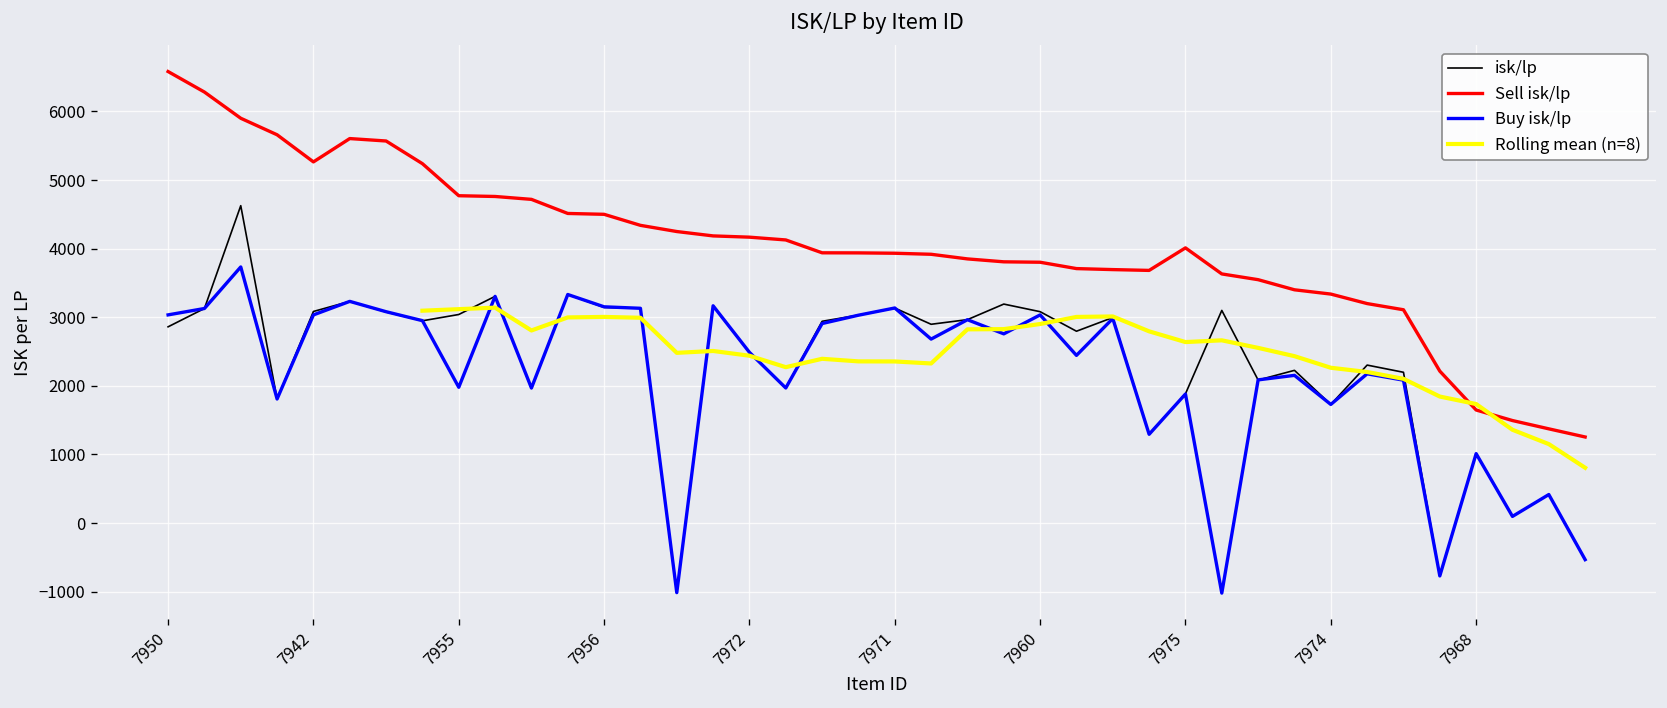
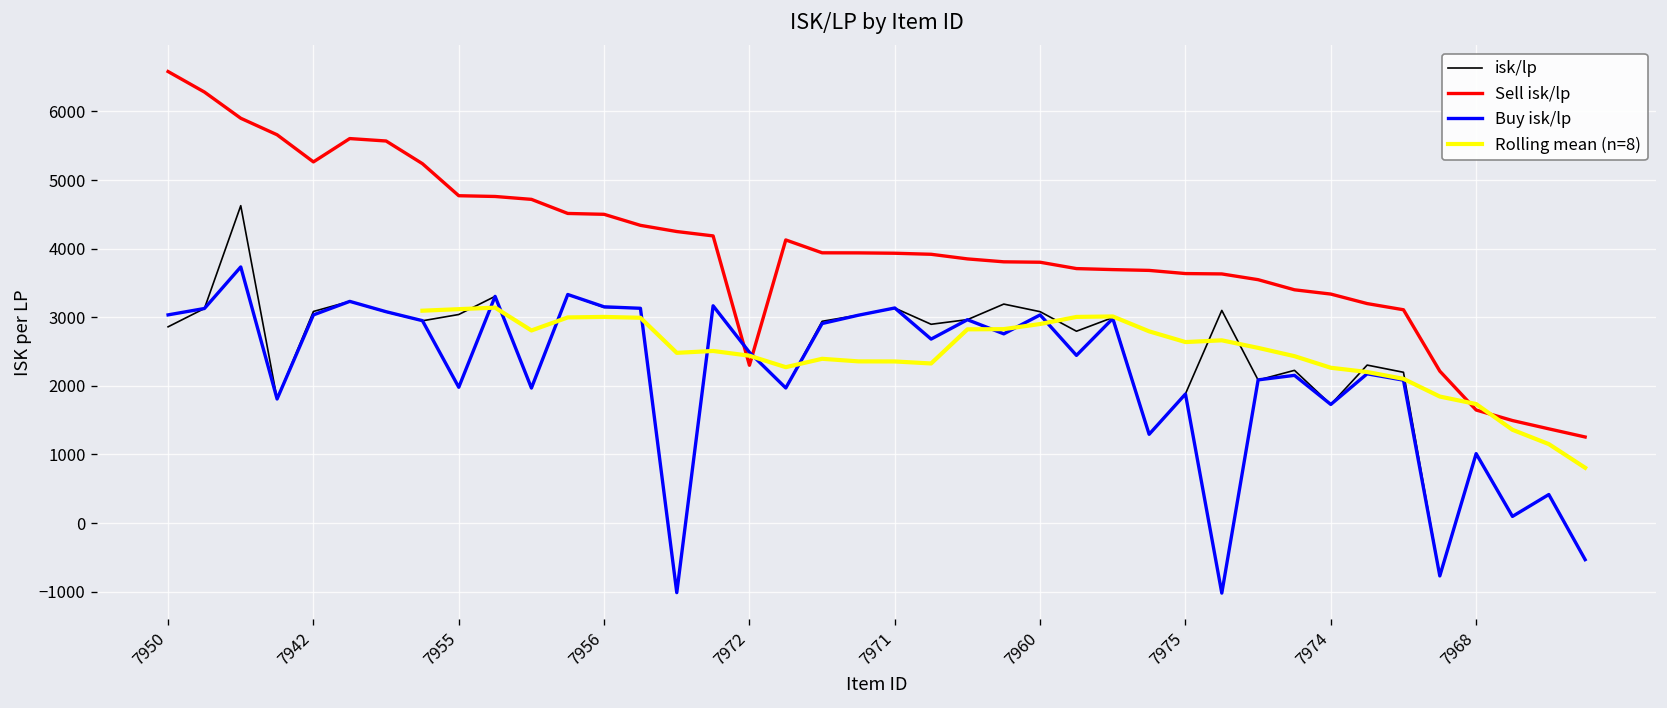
Sell isk/lp, 7972: 4200 -> 2300
Sell isk/lp, 7975: 4000 -> 3600
